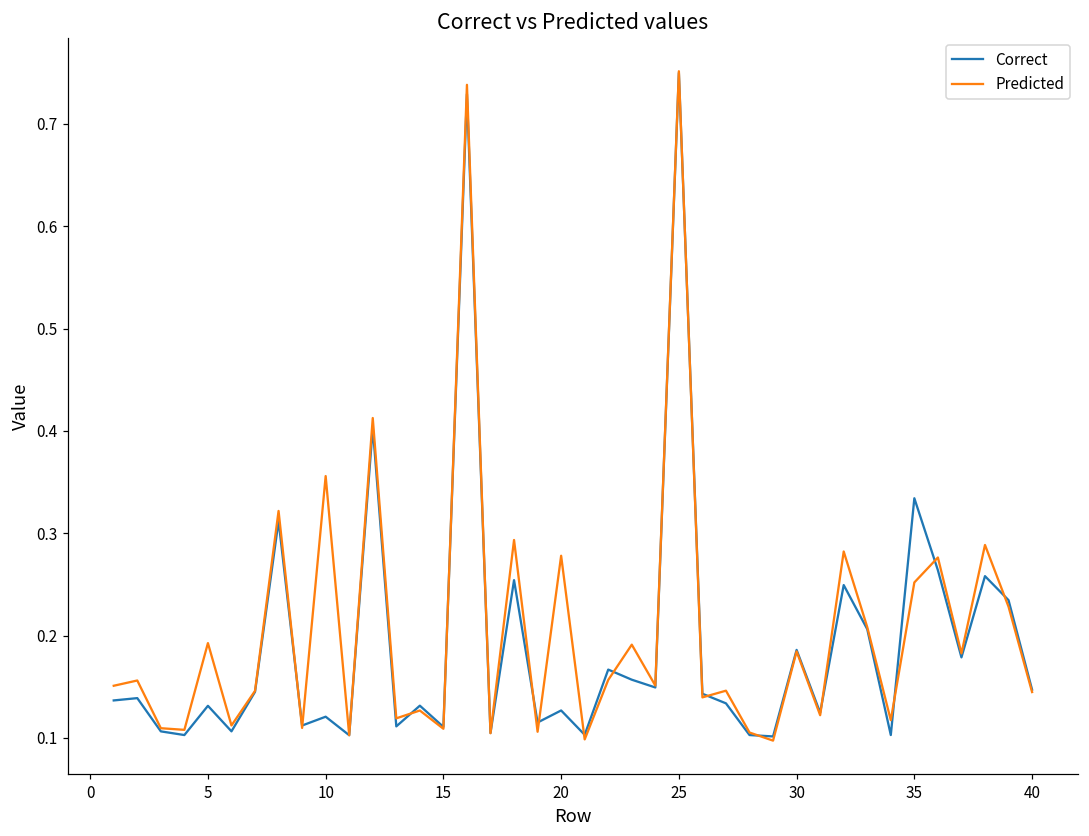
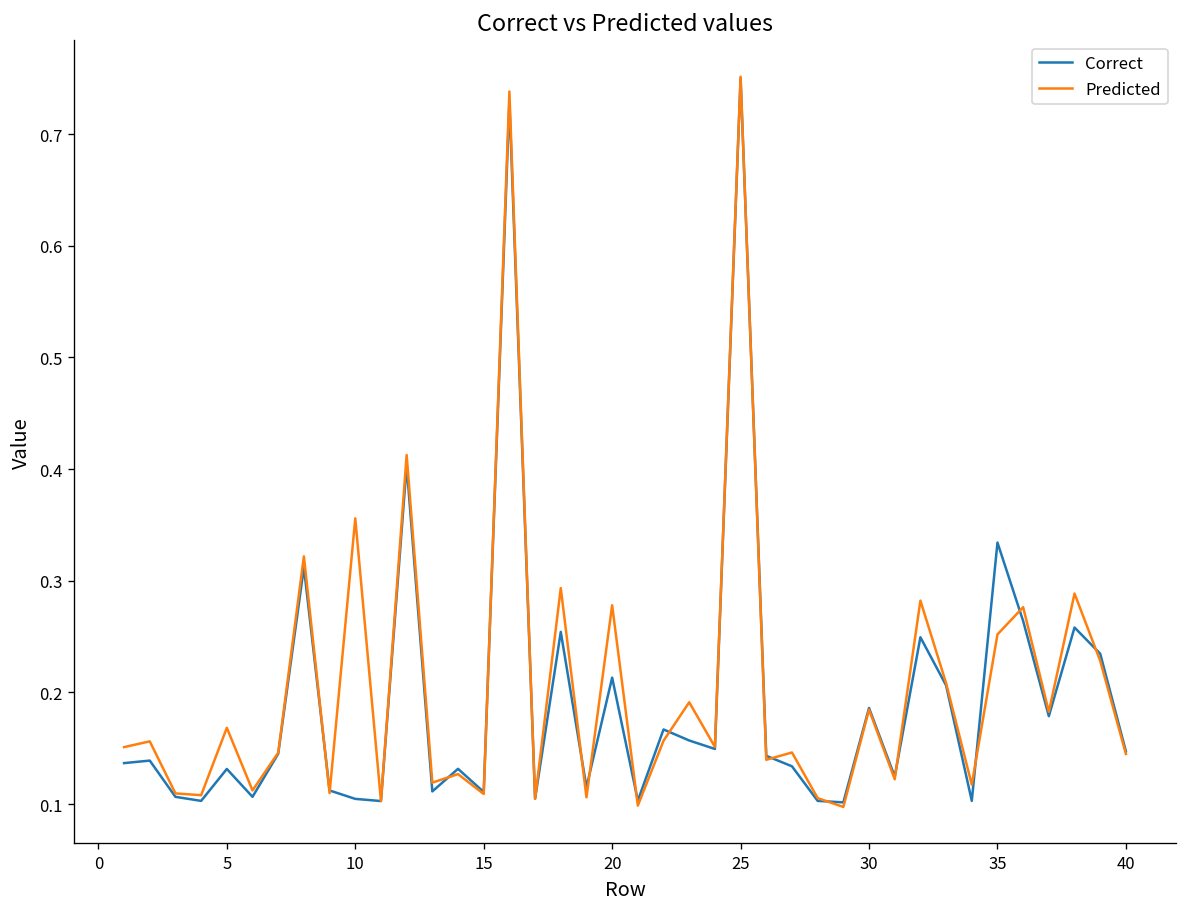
Predicted, 5: 0.19 -> 0.17
Correct, 10: 0.12 -> 0.10
Correct, 20: 0.13 -> 0.21
